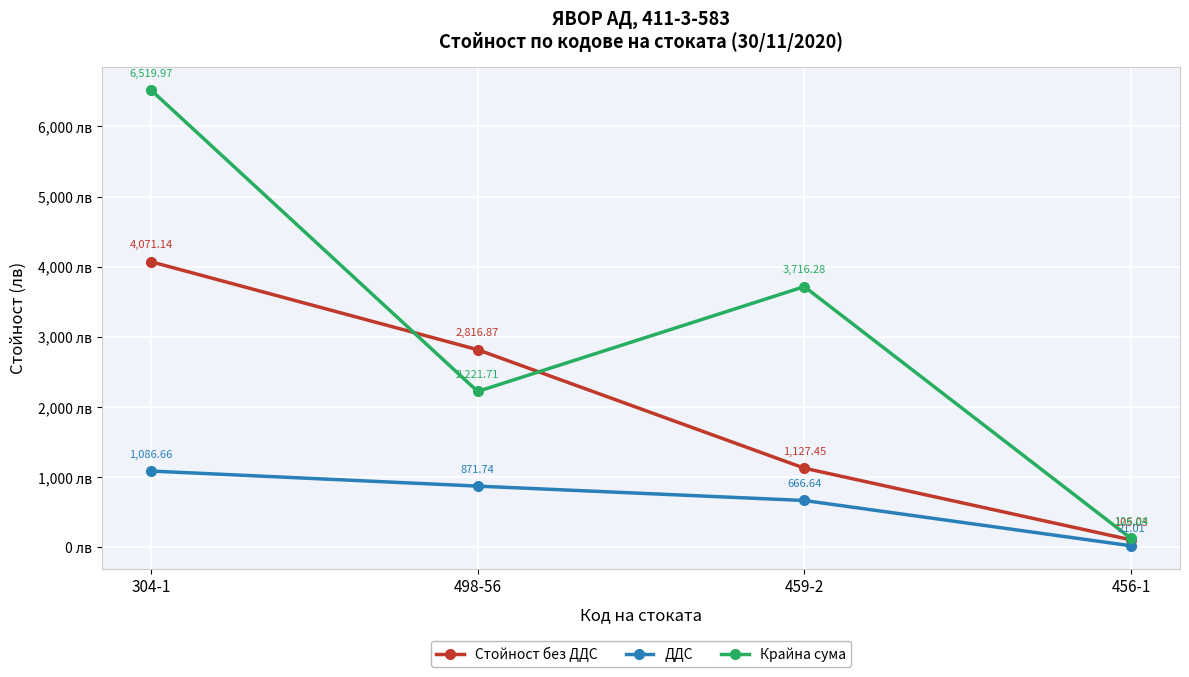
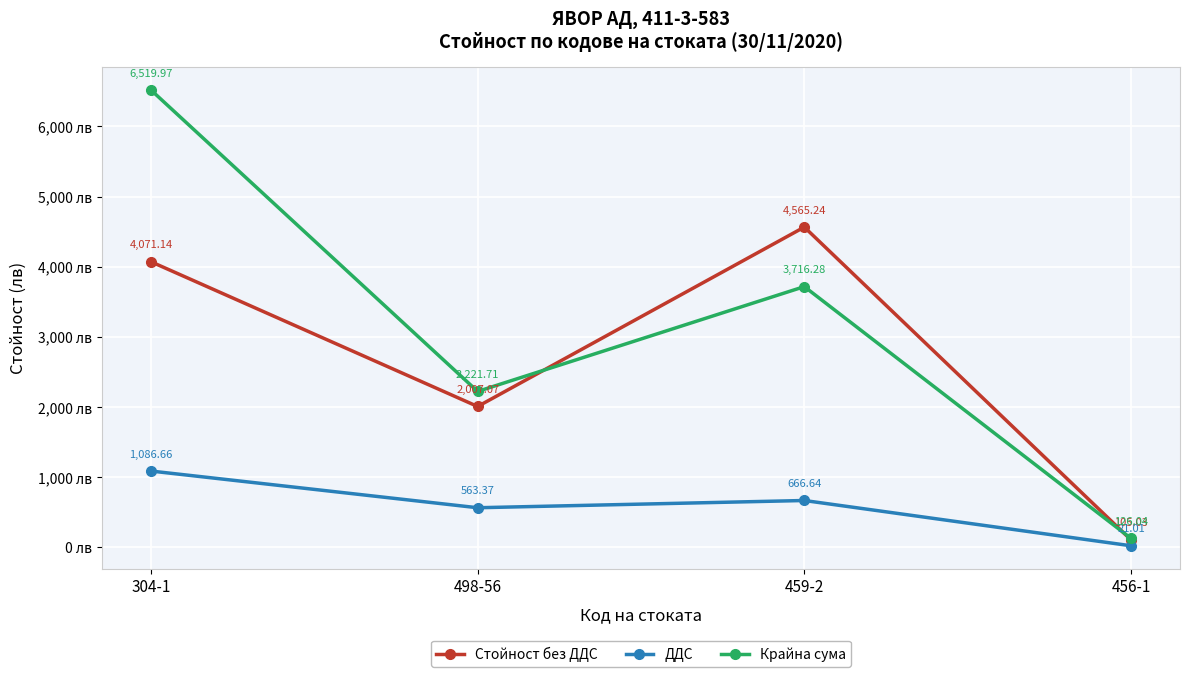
Стойност без ДДС, 498-56: 2,816.87 -> 2,007.07
ДДС, 498-56: 871.74 -> 563.37
Стойност без ДДС, 459-2: 1,127.45 -> 4,565.24
